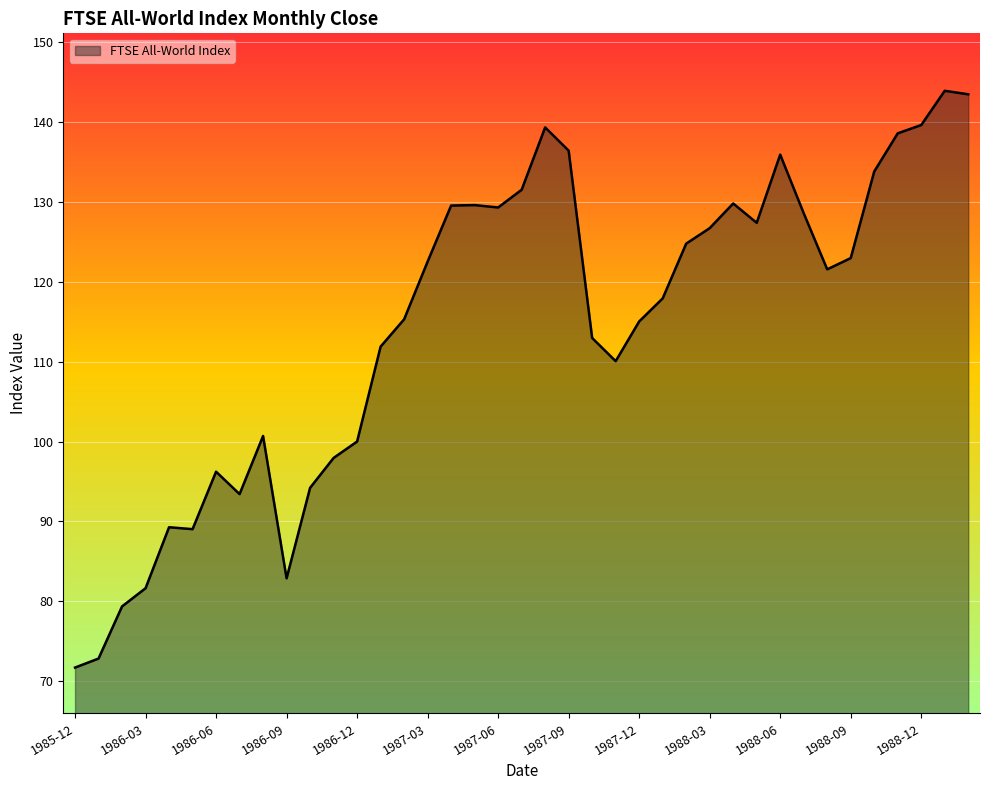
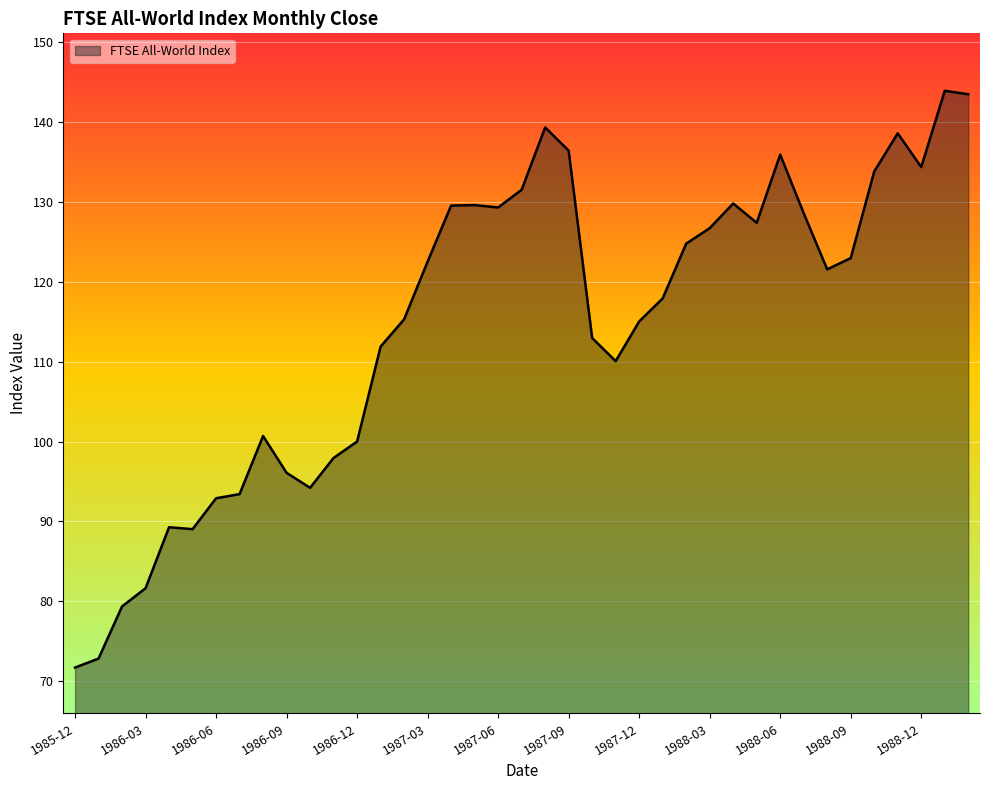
1986-06: 96 -> 93
1986-09: 83 -> 96
1988-12: 140 -> 134
